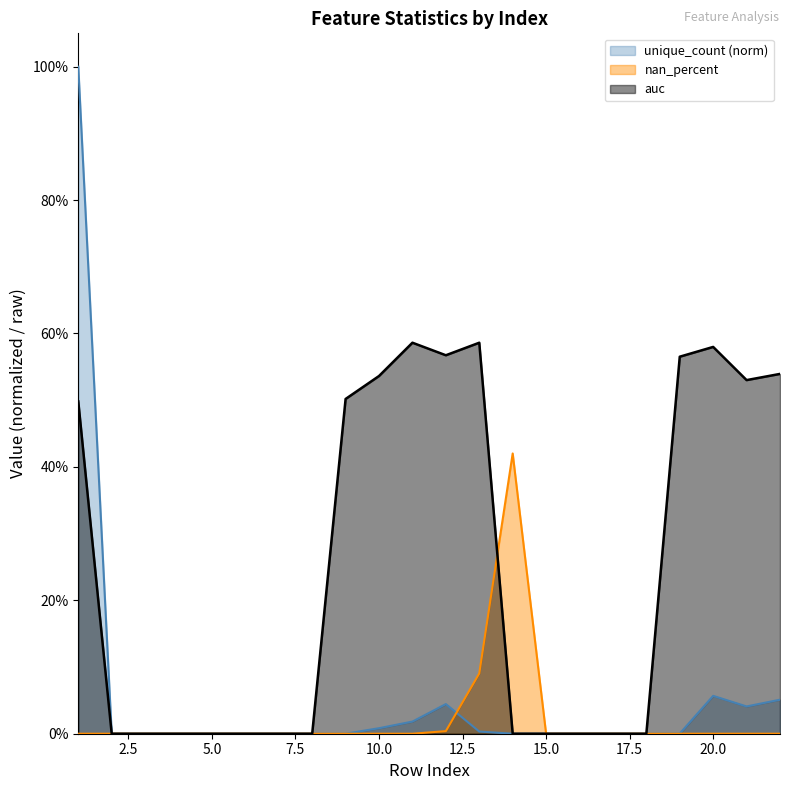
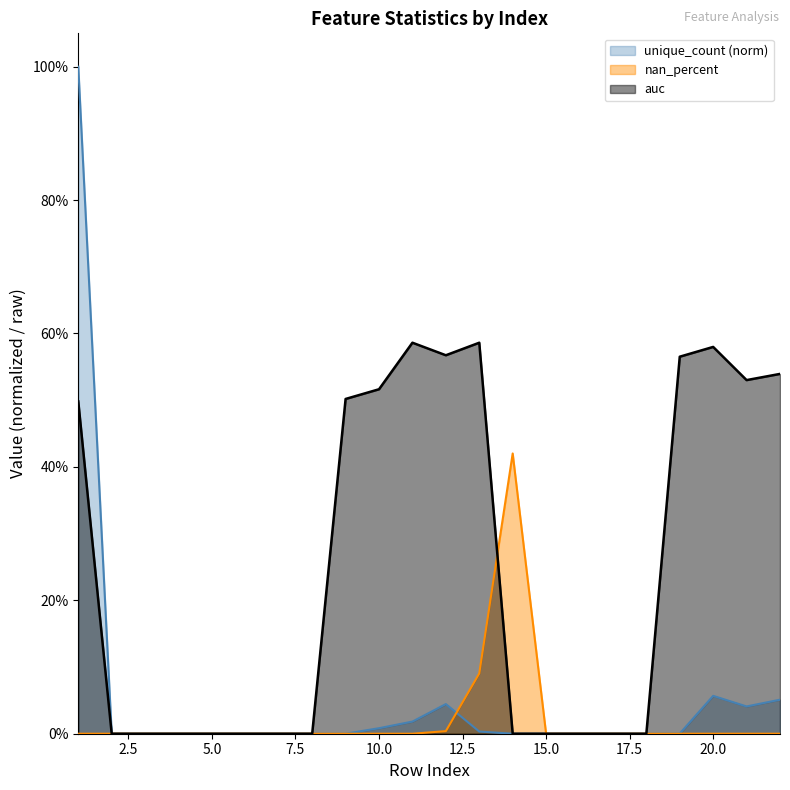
auc, 10.0: 54% -> 52%
